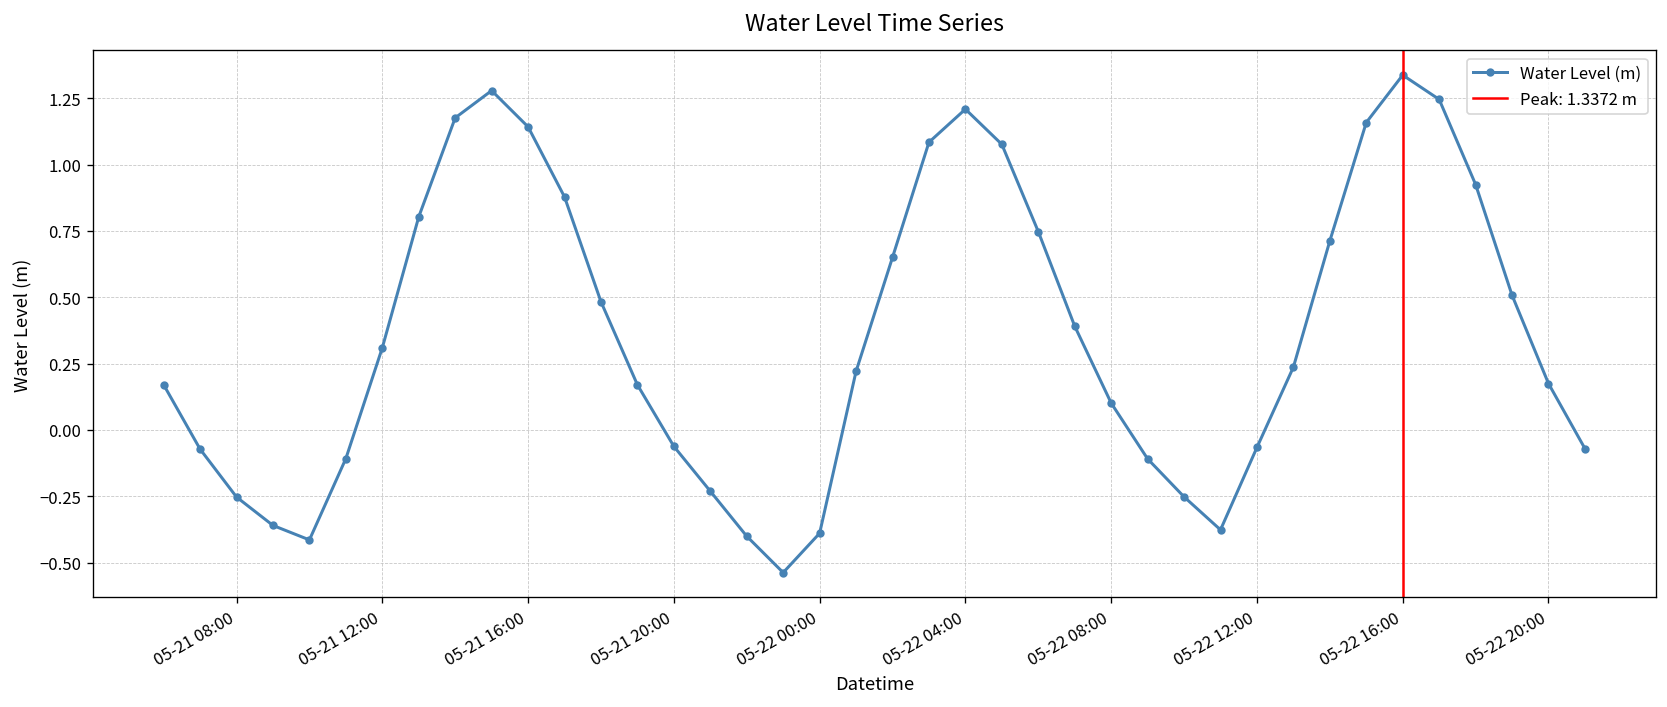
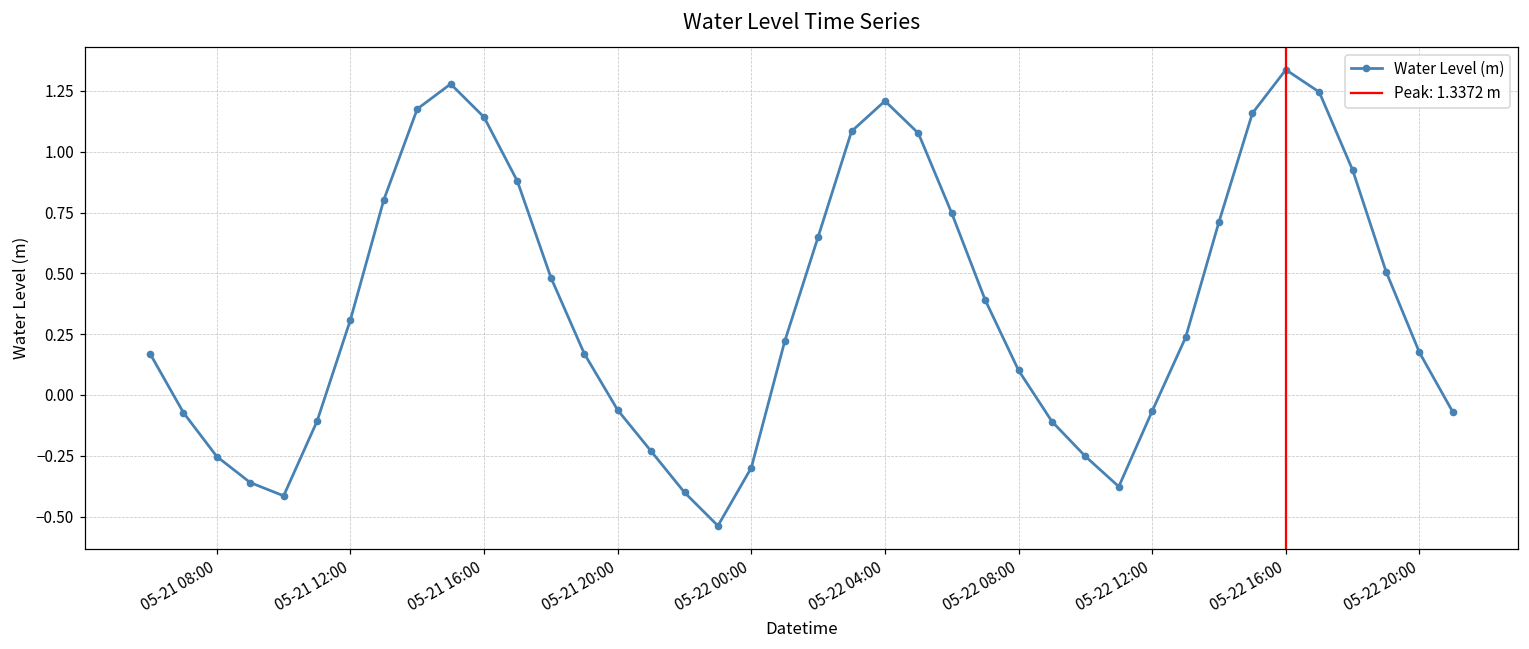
05-22 00:00: -0.39 -> -0.30
